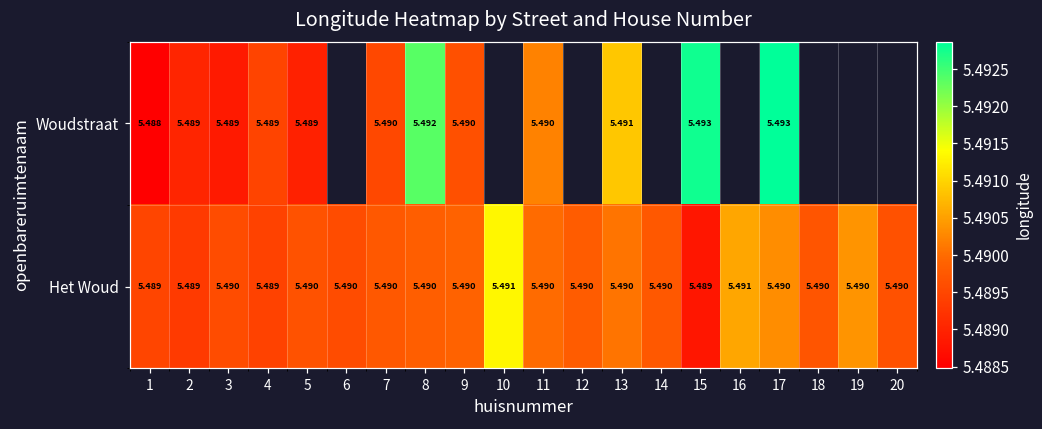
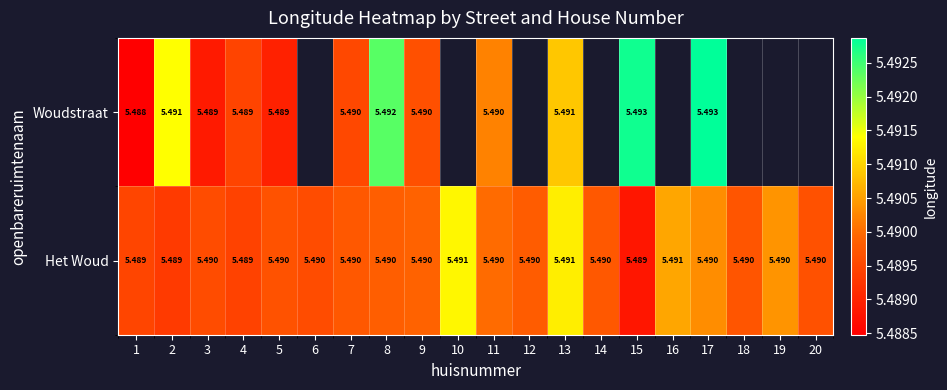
Woudstraat, 2: 5.489 -> 5.491
Het Woud, 13: 5.490 -> 5.491
